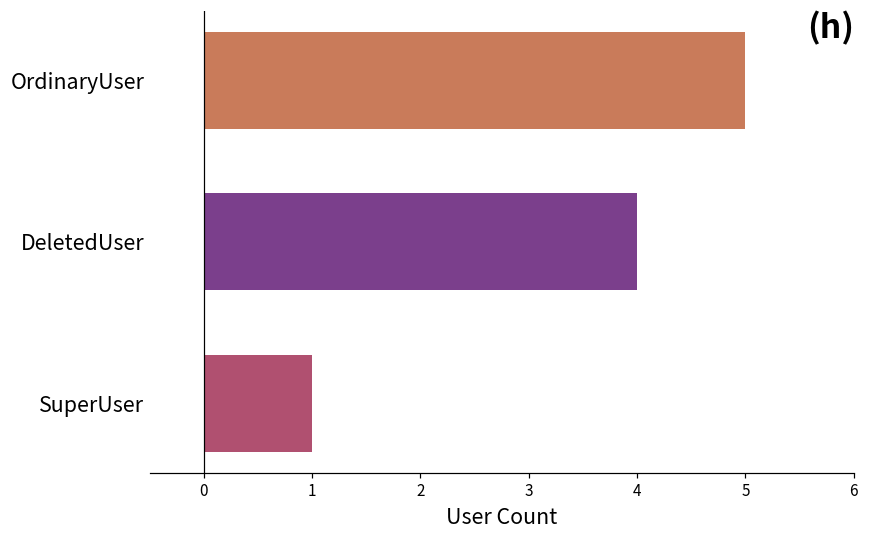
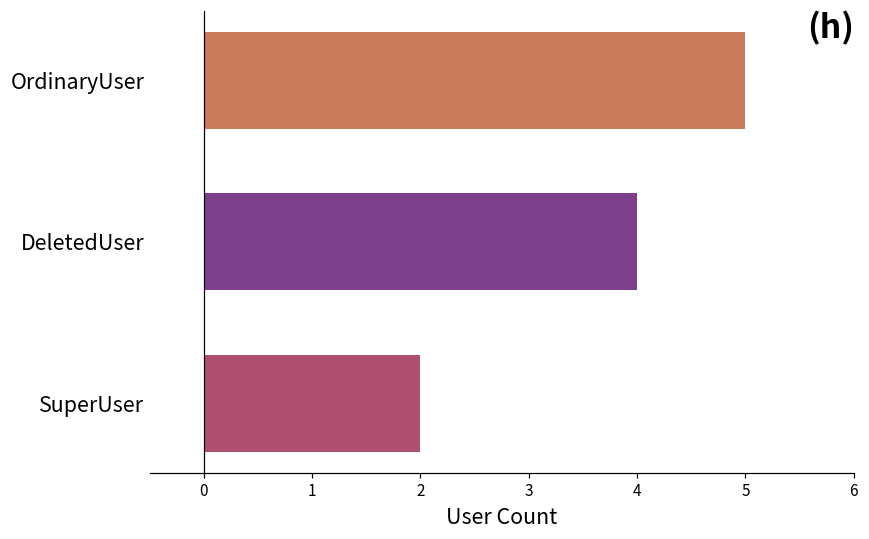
SuperUser: 1 -> 2
